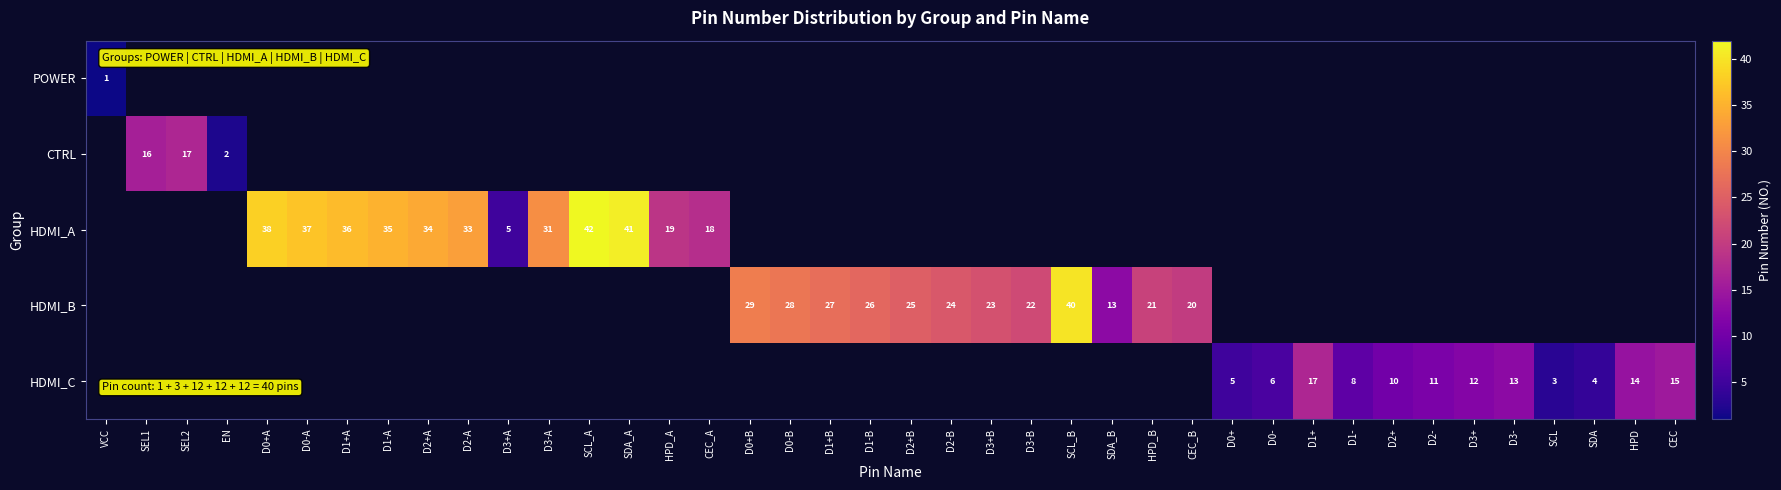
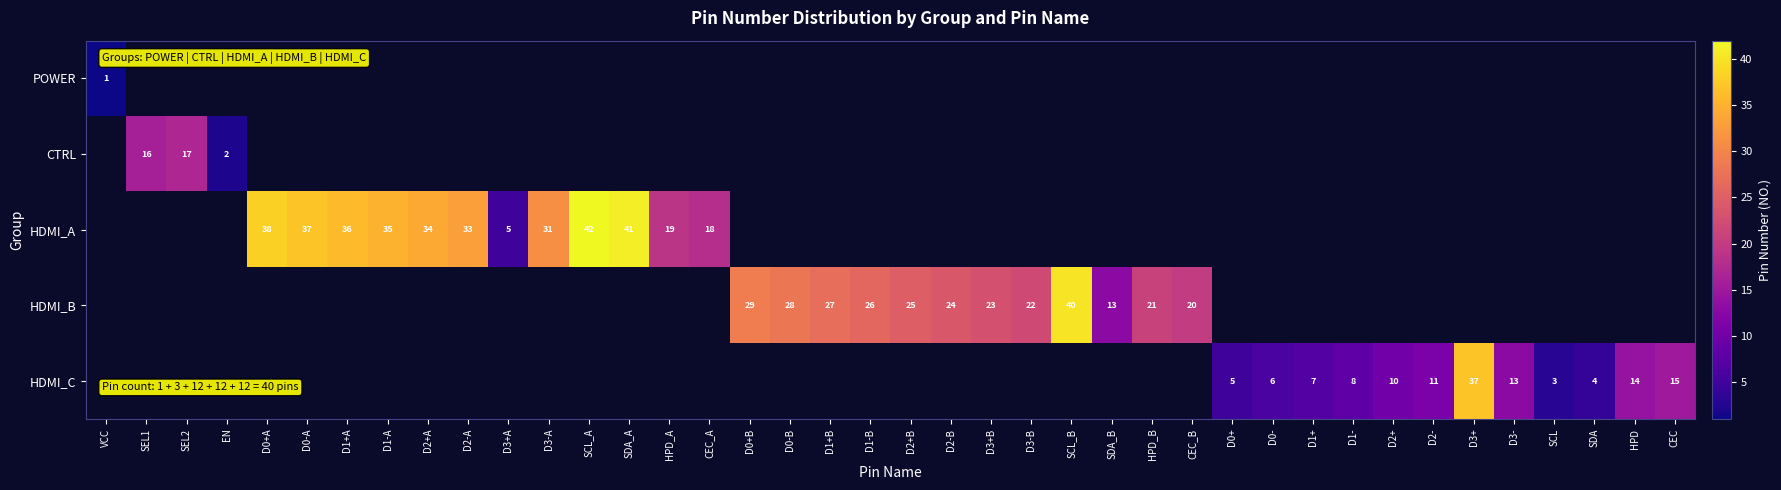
HDMI_C, D1+: 17 -> 7
HDMI_C, D3+: 12 -> 37
